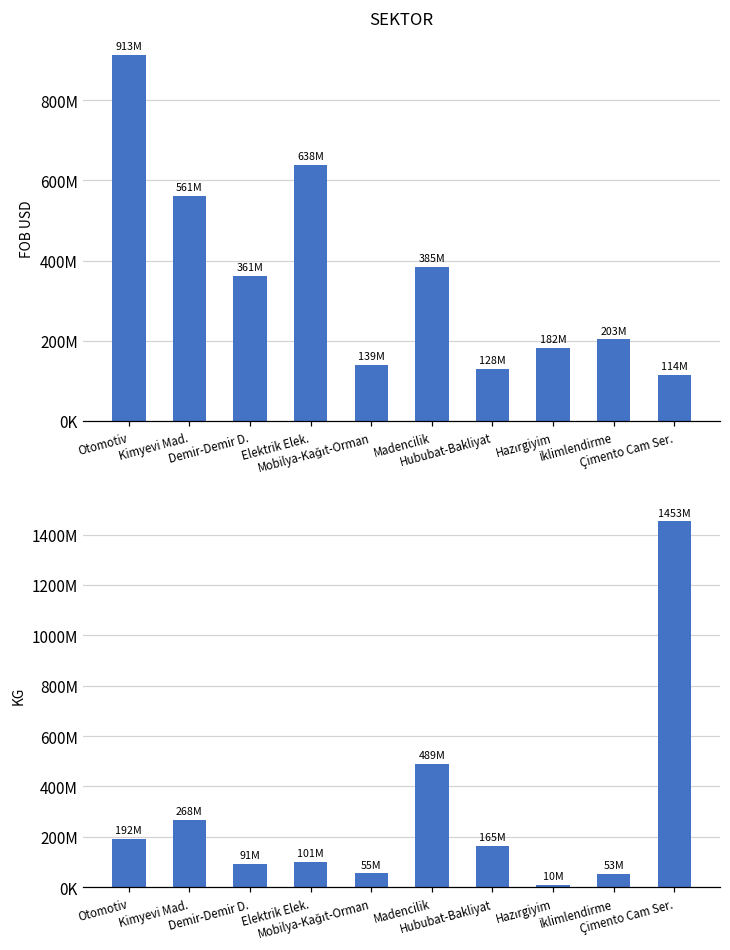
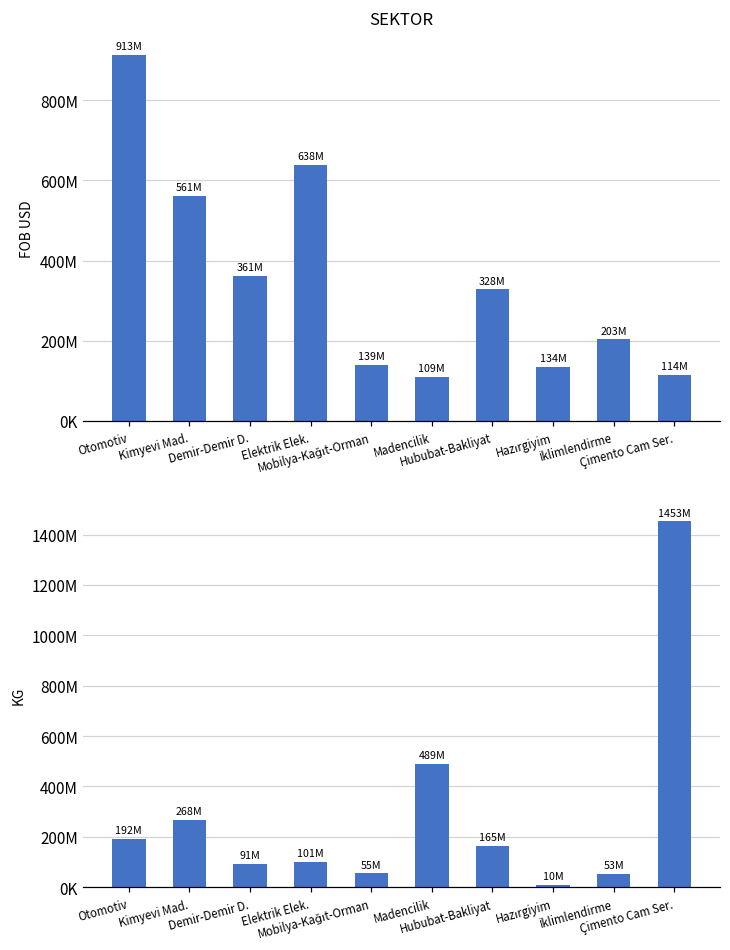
SEKTOR, Madencilik: 385M -> 109M
SEKTOR, Hububat-Bakliyat: 128M -> 328M
SEKTOR, Hazırgiyim: 182M -> 134M
